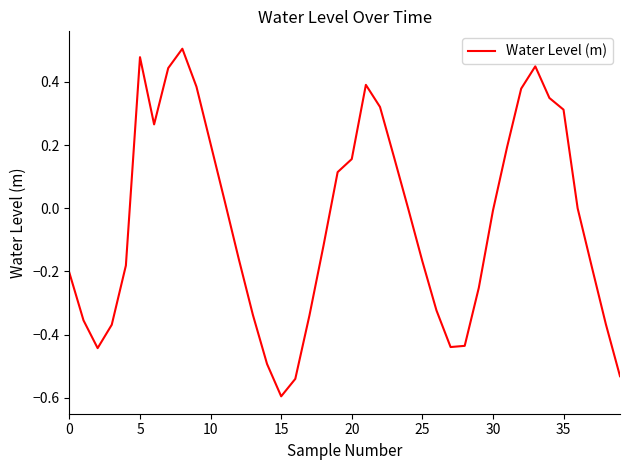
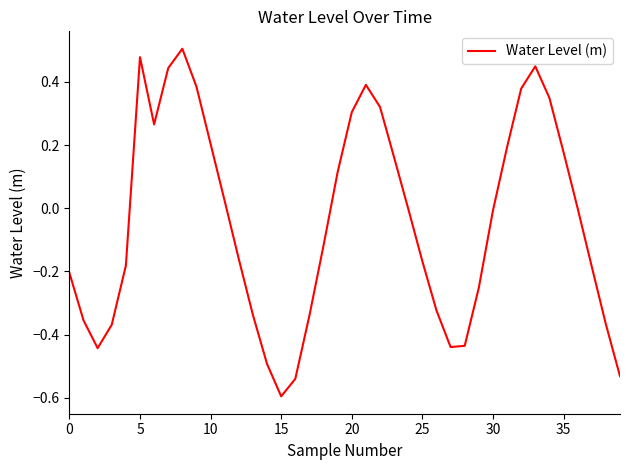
20: 0.16 -> 0.30
35: 0.31 -> 0.18
